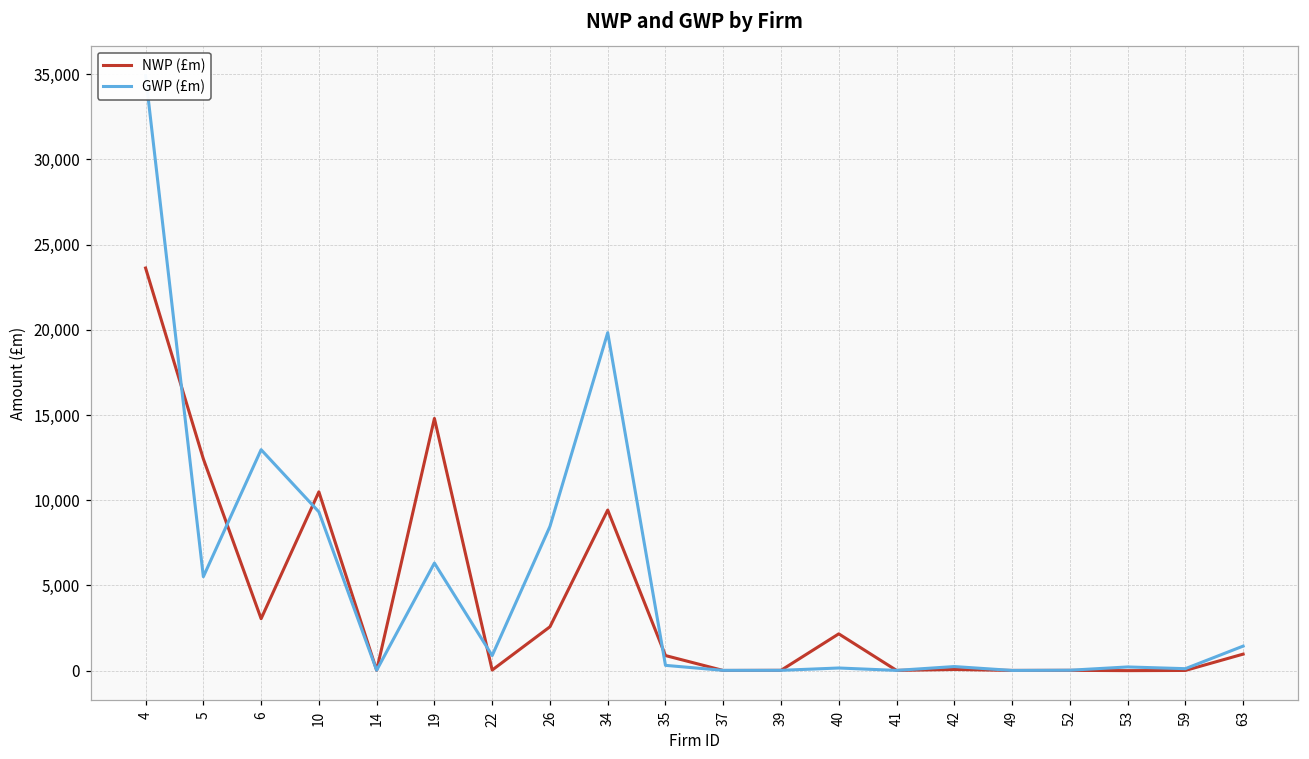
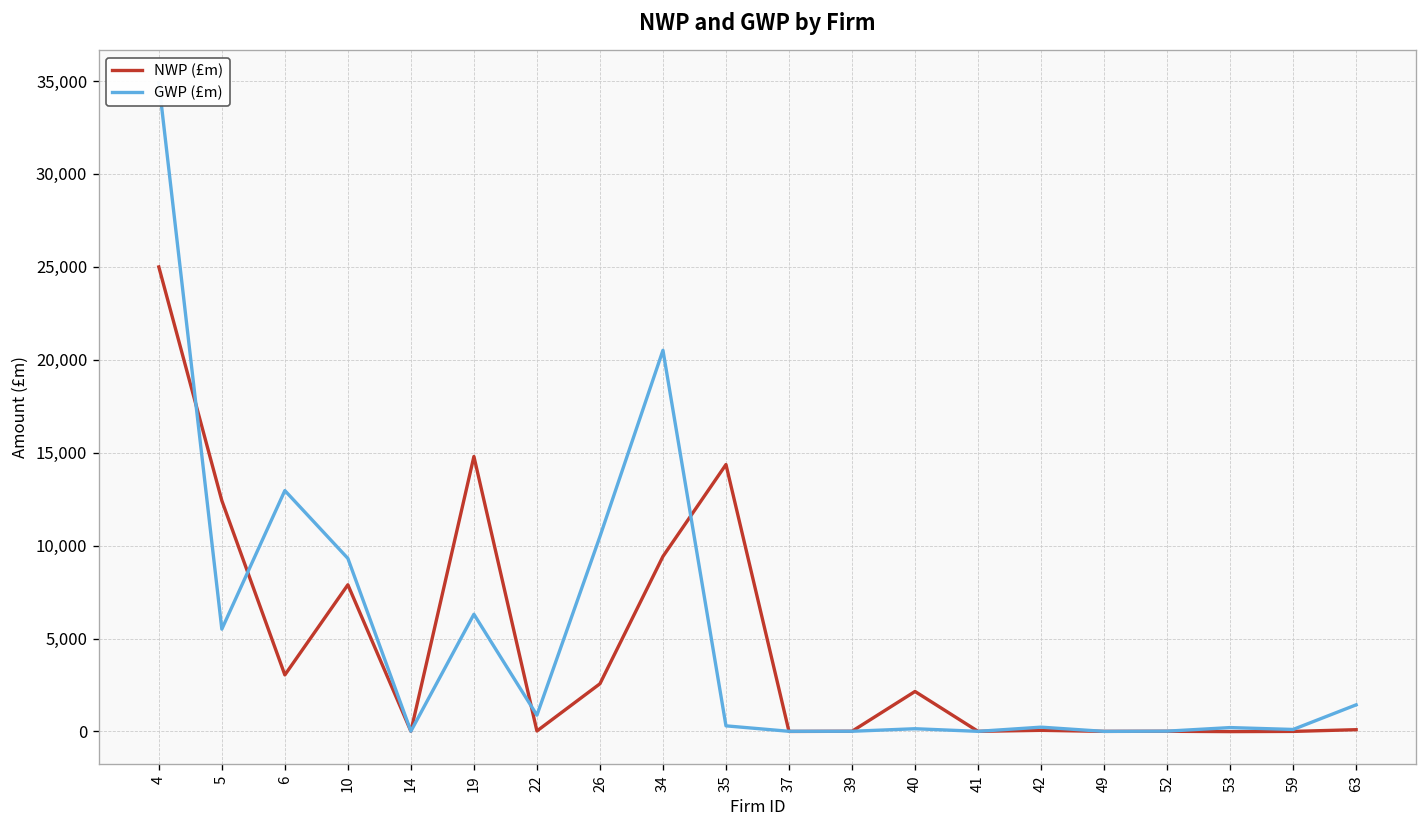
NWP (£m), 4: 23,600 -> 25,000
NWP (£m), 10: 10,500 -> 7,900
GWP (£m), 26: 8,500 -> 10,500
GWP (£m), 34: 19,800 -> 20,500
NWP (£m), 35: 900 -> 14,400
NWP (£m), 63: 1,000 -> 100
